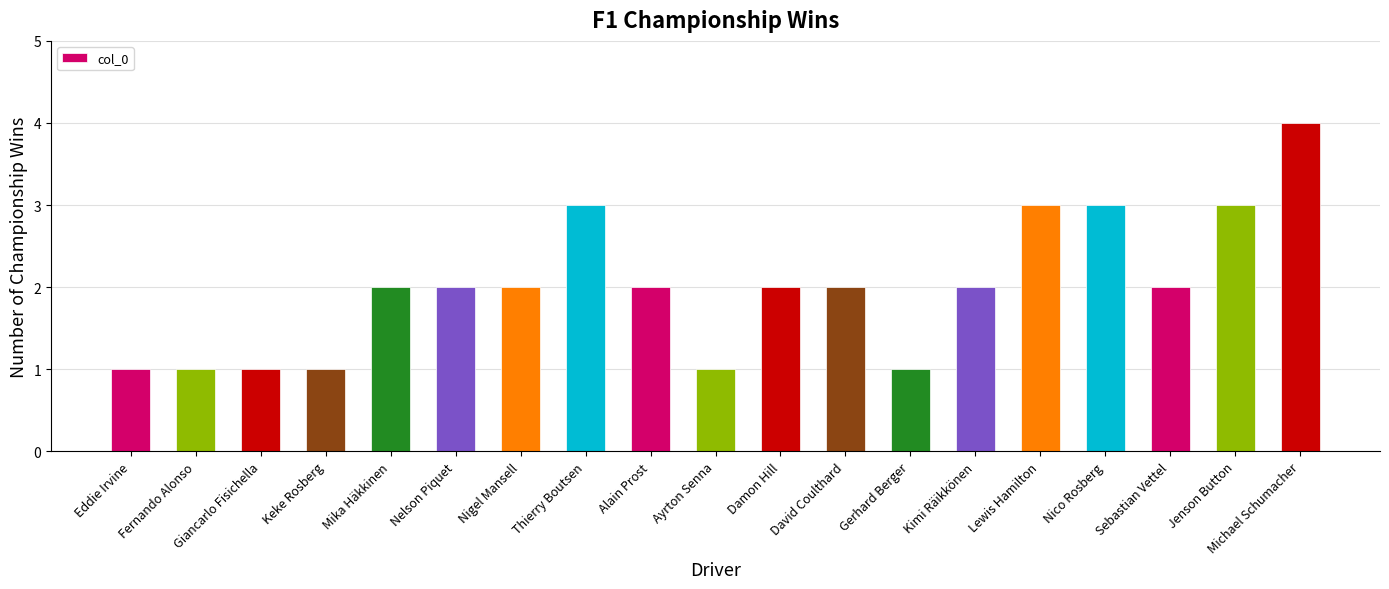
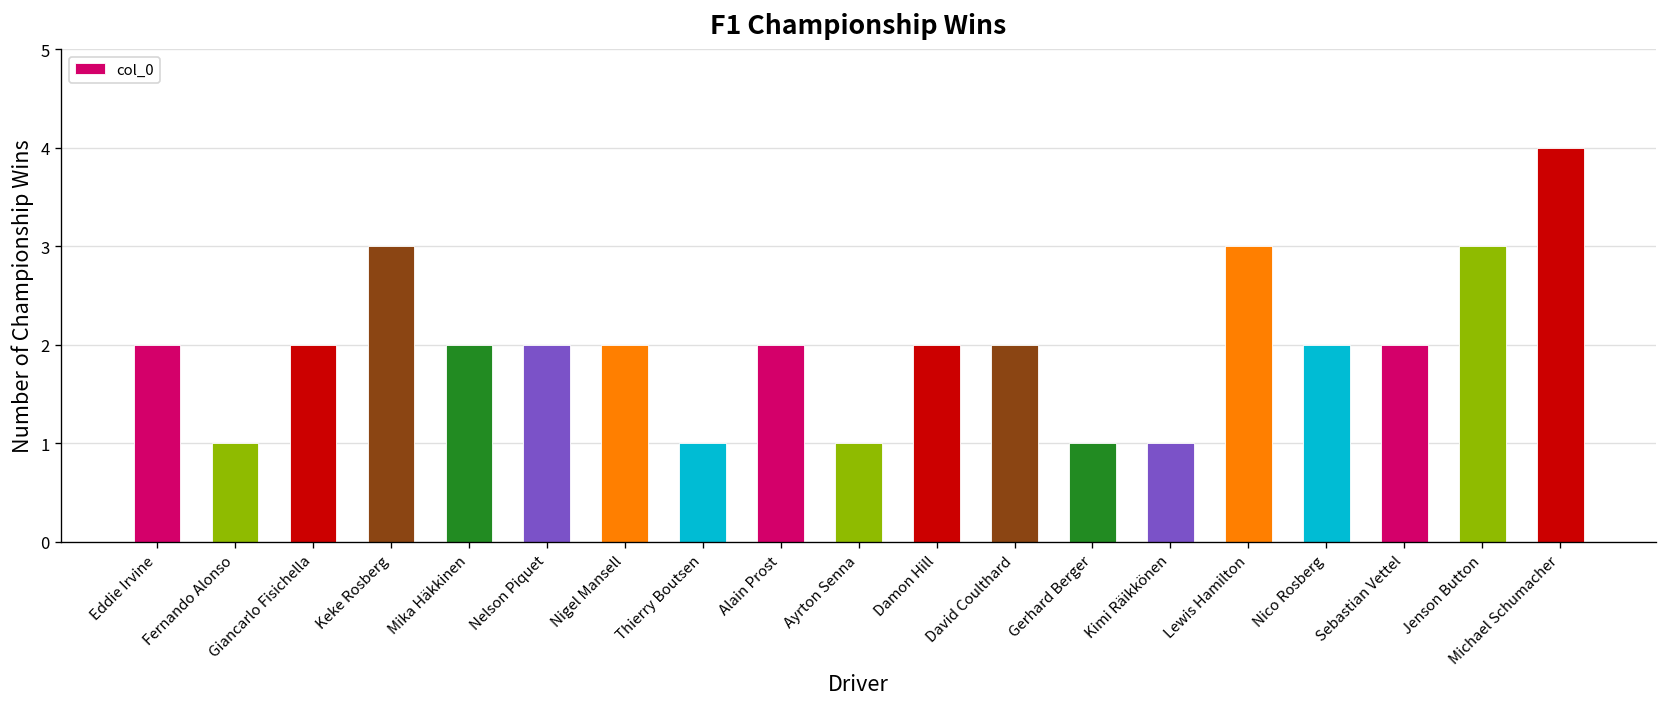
Eddie Irvine: 1 -> 2
Giancarlo Fisichella: 1 -> 2
Keke Rosberg: 1 -> 3
Thierry Boutsen: 3 -> 1
Kimi Räikkönen: 2 -> 1
Nico Rosberg: 3 -> 2
